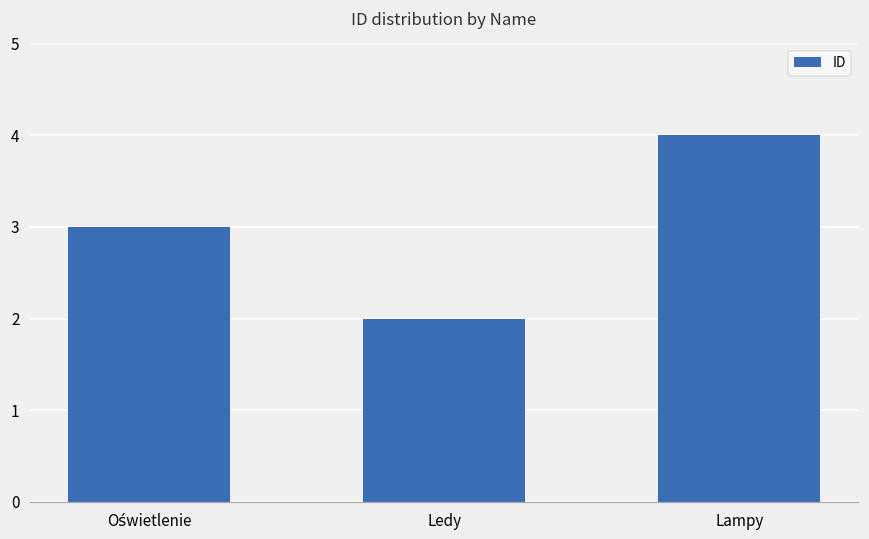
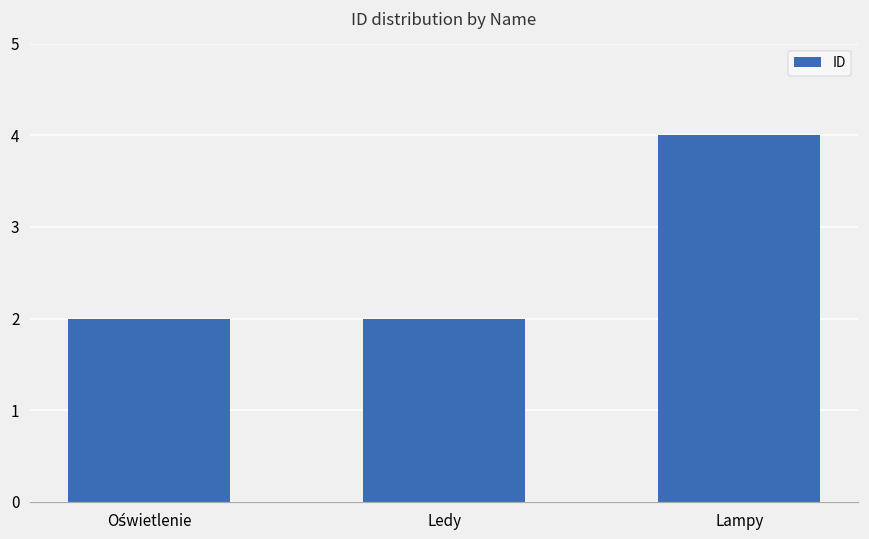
Oświetlenie: 3 -> 2
